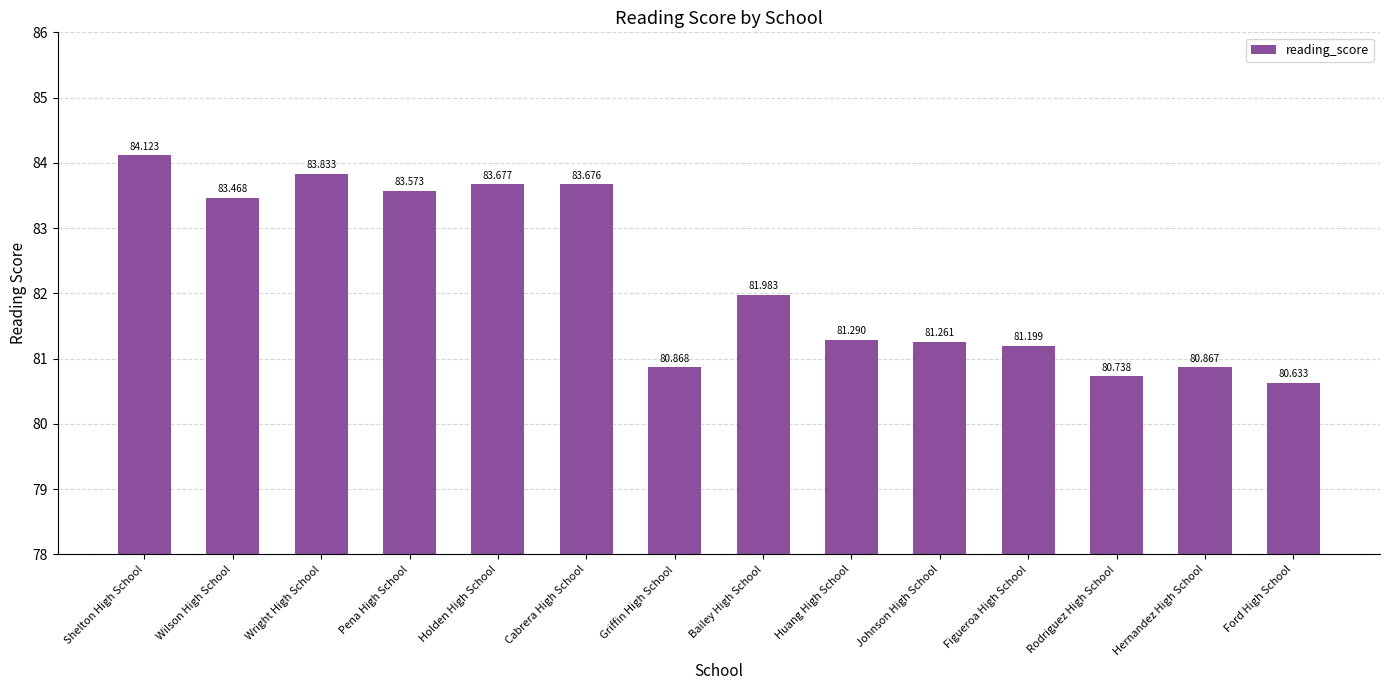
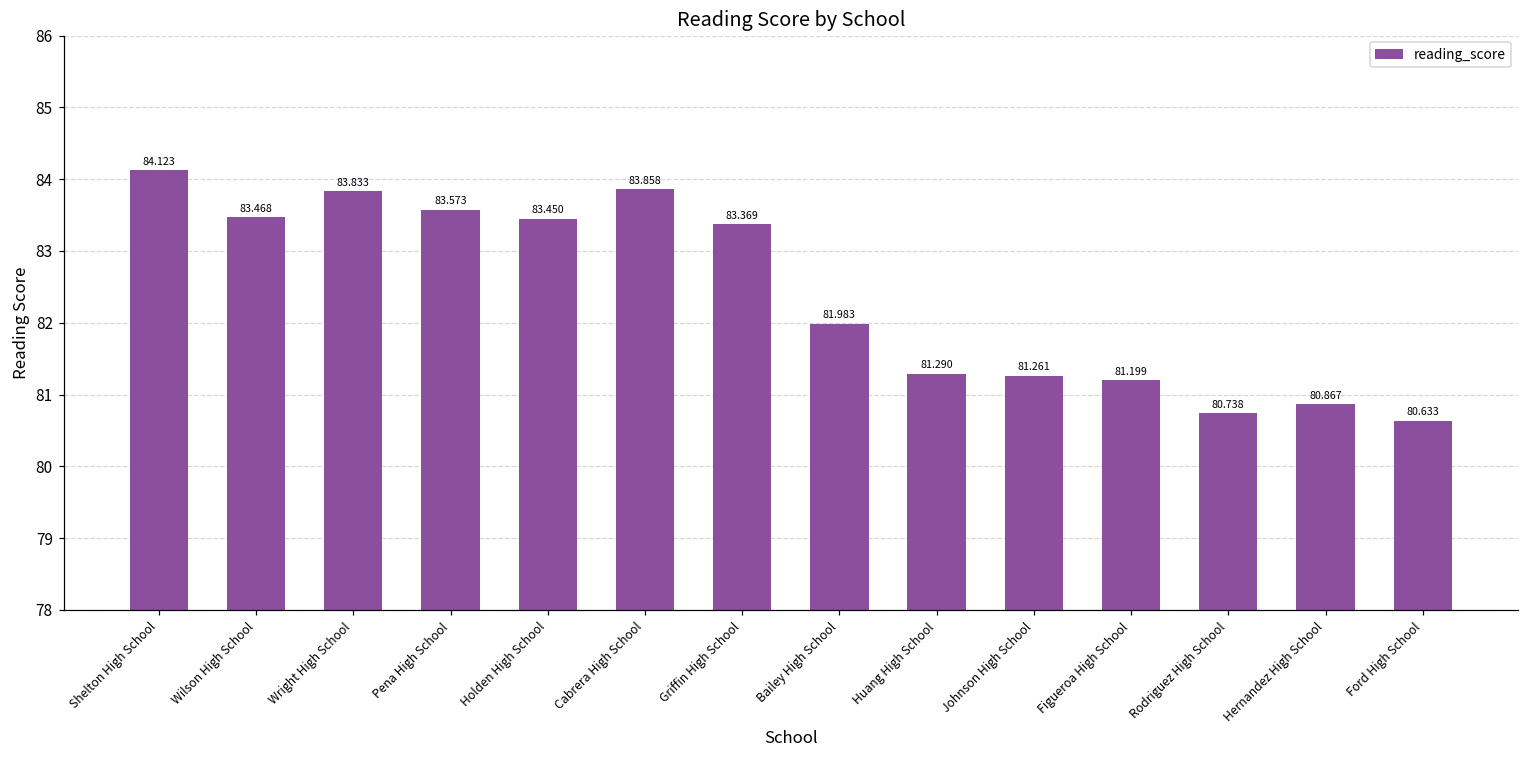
Holden High School: 83.677 -> 83.450
Cabrera High School: 83.676 -> 83.858
Griffin High School: 80.868 -> 83.369
